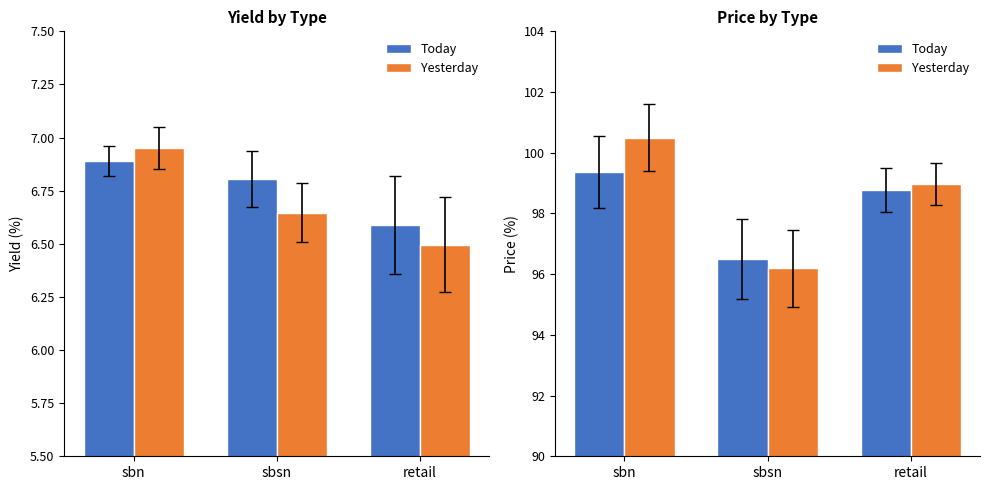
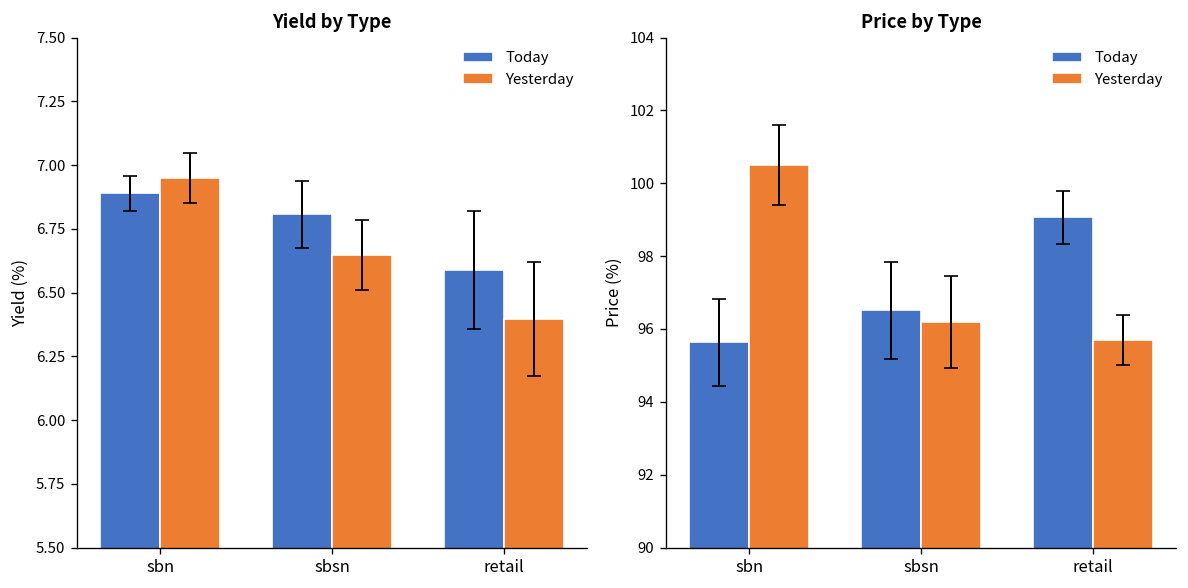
Yield by Type, Yesterday, retail: 6.50 -> 6.40
Price by Type, Today, sbn: 99.4 -> 95.6
Price by Type, Today, retail: 98.8 -> 99.1
Price by Type, Yesterday, retail: 99.0 -> 95.7
